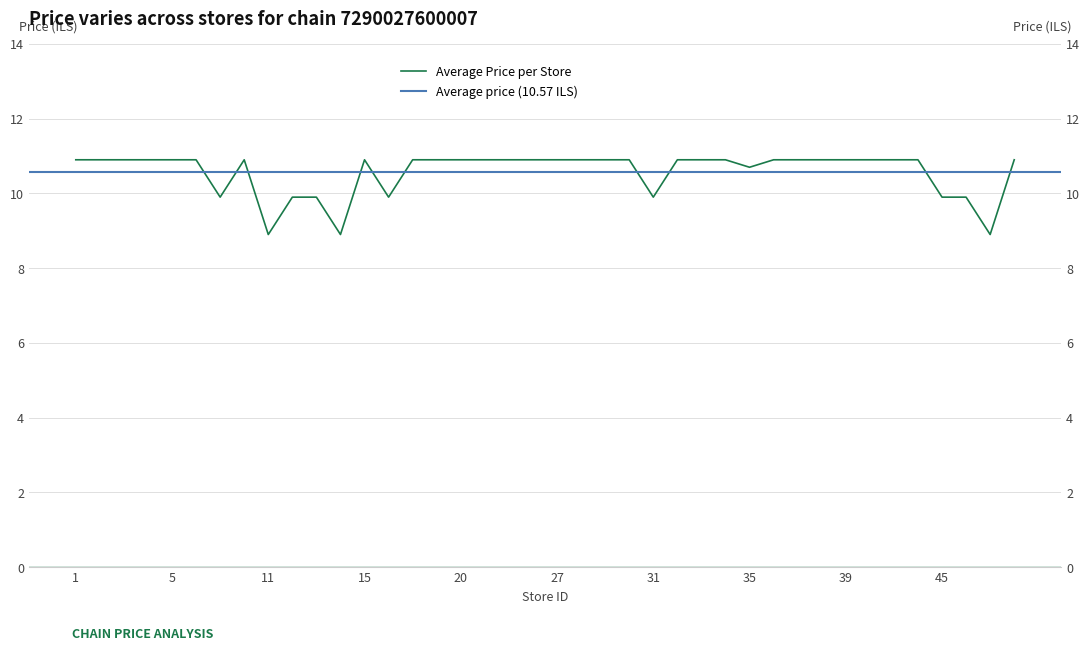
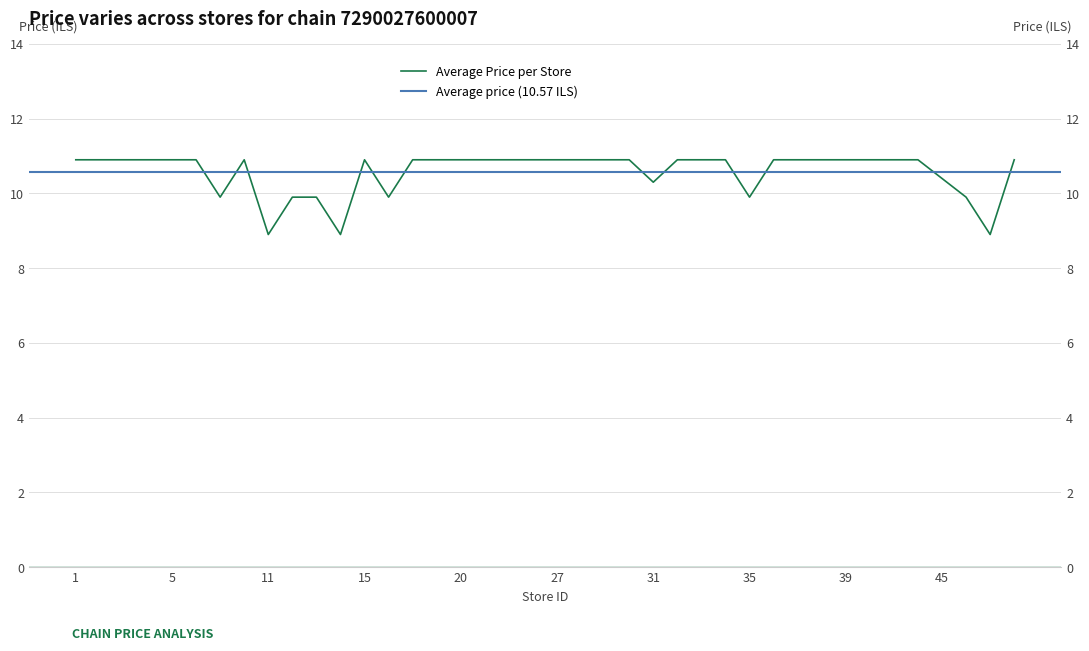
31: 9.9 -> 10.3
35: 10.7 -> 9.9
45: 9.9 -> 10.4
